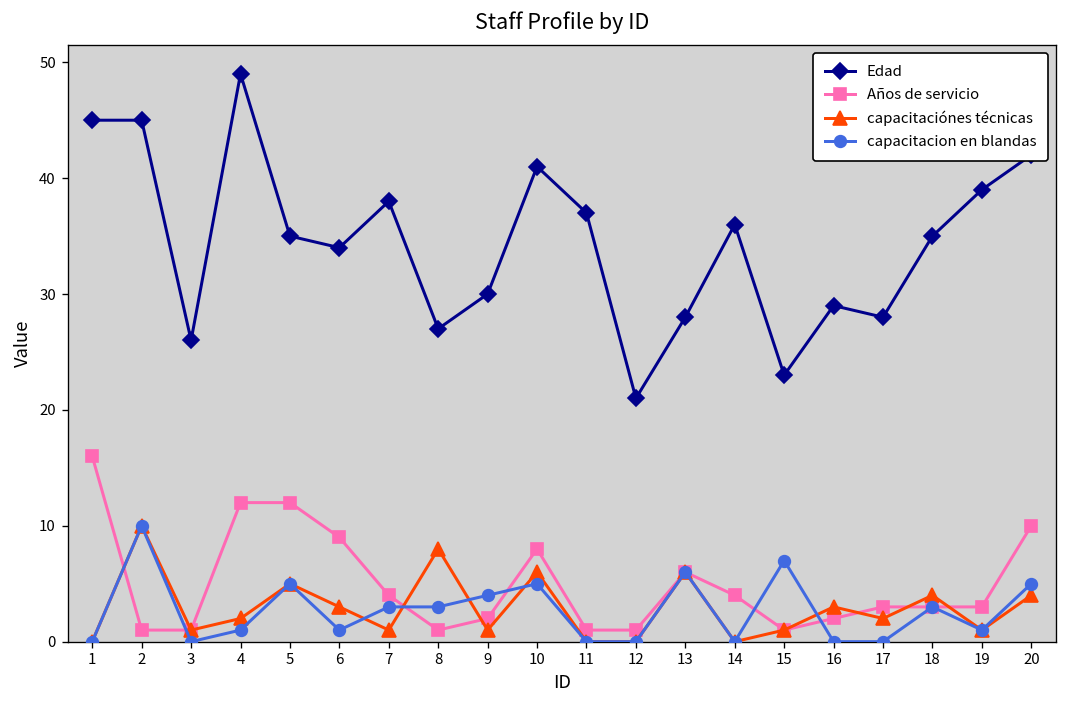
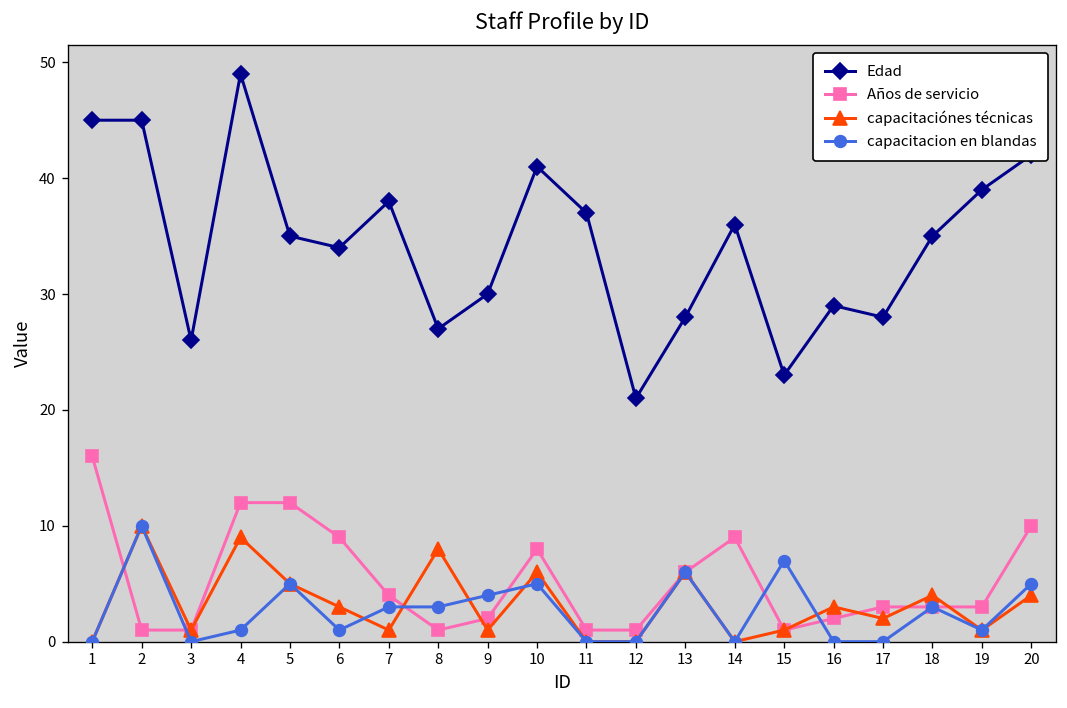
capacitaciónes técnicas, 4: 2 -> 9
Años de servicio, 14: 4 -> 9
